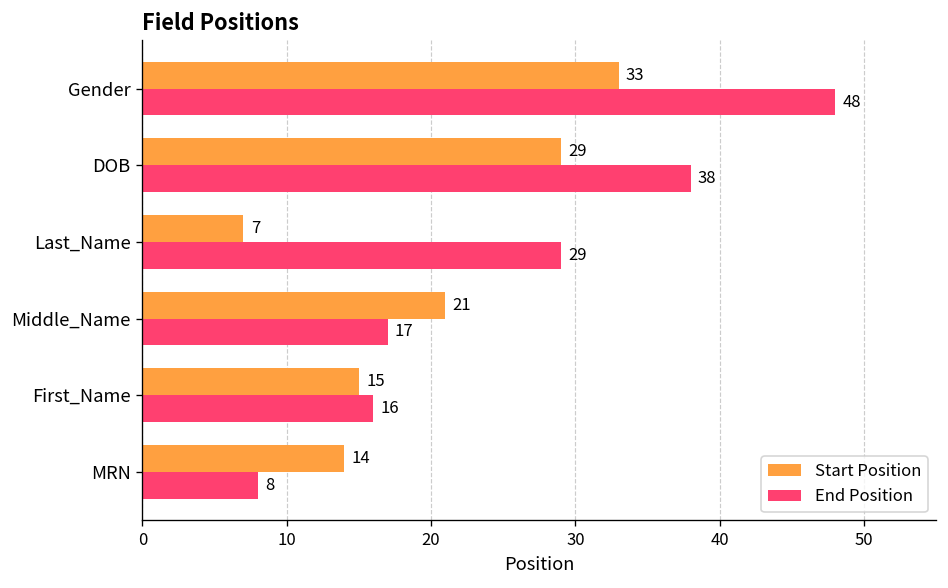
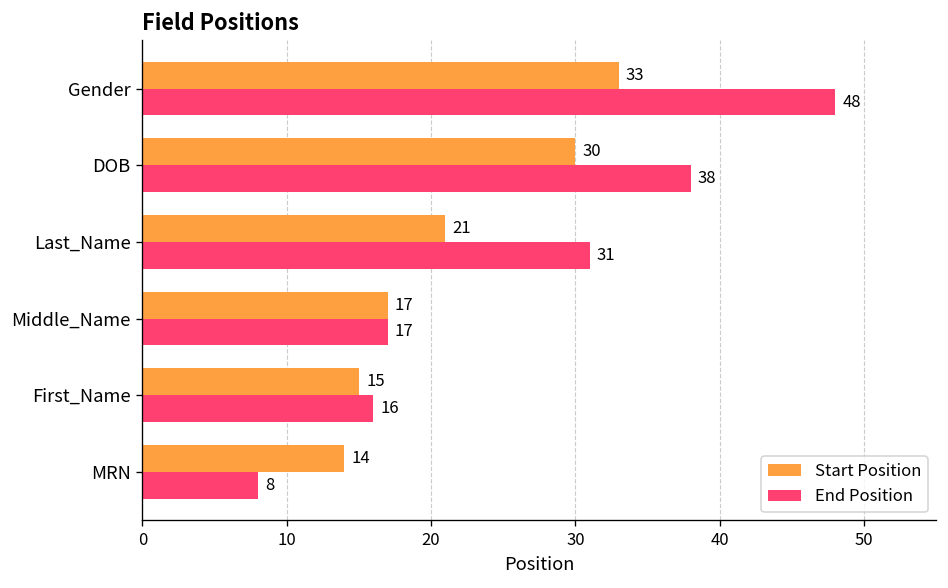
Start Position, DOB: 29 -> 30
Start Position, Last_Name: 7 -> 21
End Position, Last_Name: 29 -> 31
Start Position, Middle_Name: 21 -> 17
